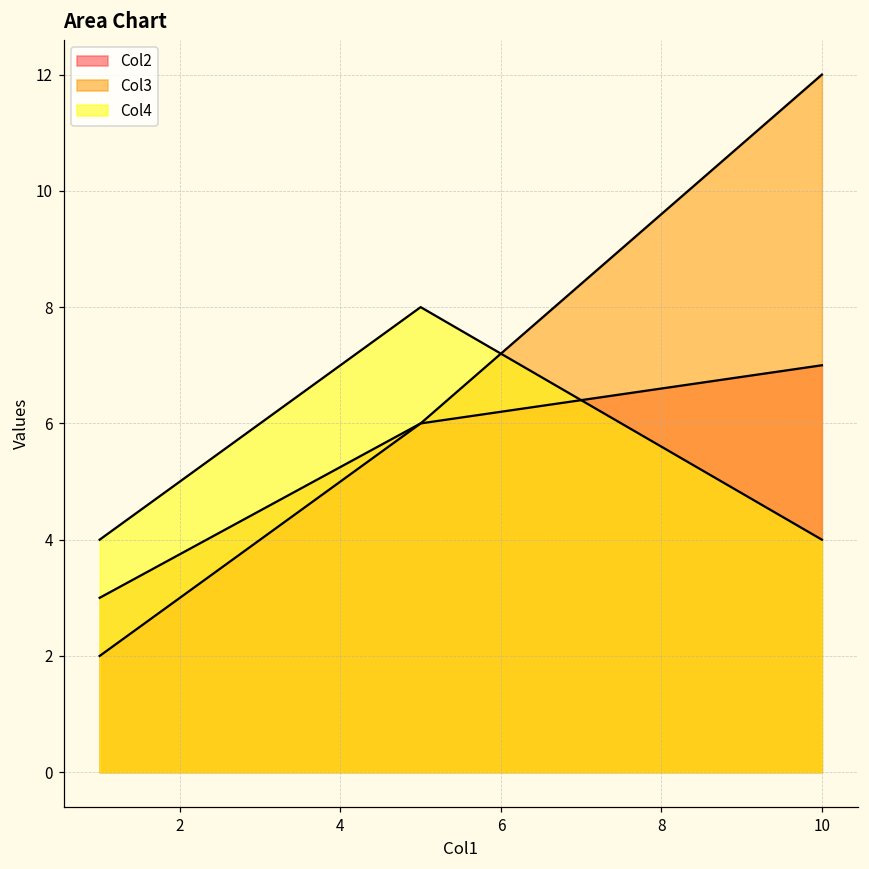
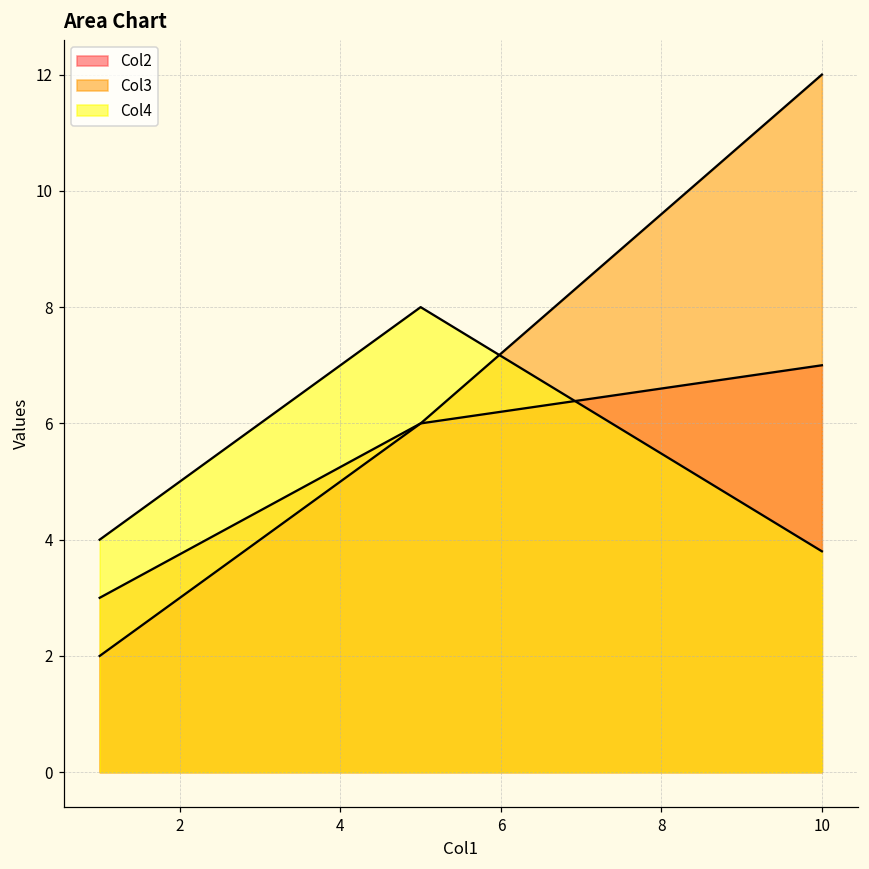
Col4, 10: 4.0 -> 3.8
